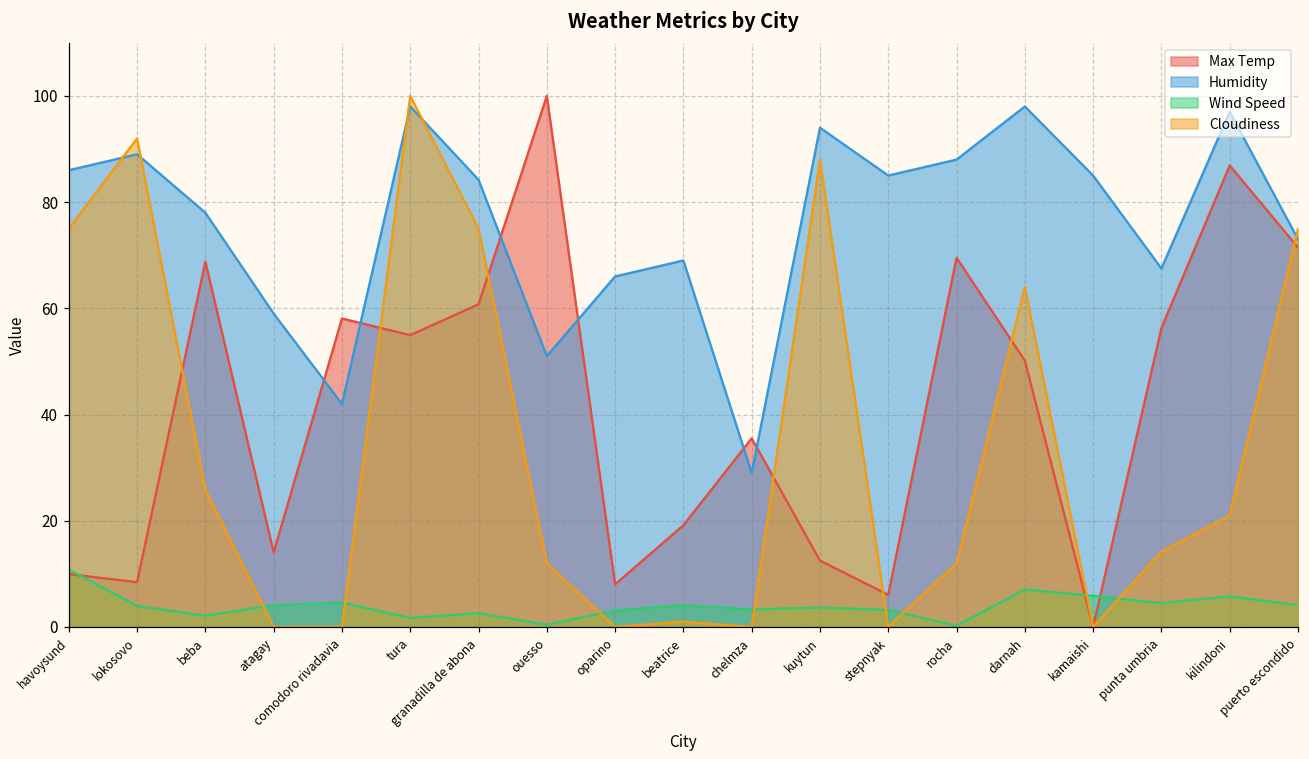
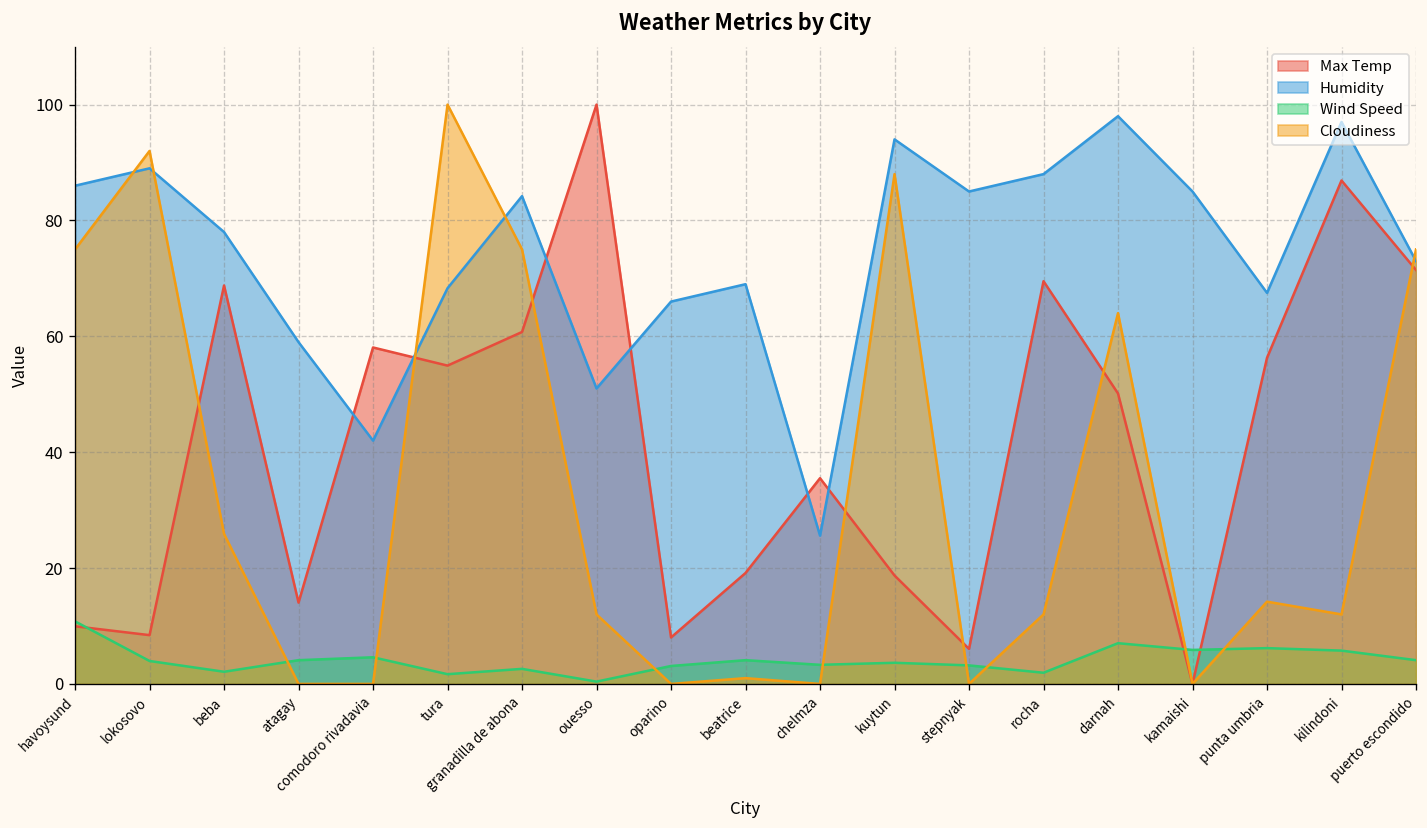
Humidity, tura: 98 -> 68
Humidity, chelmza: 29 -> 26
Max Temp, kuytun: 12 -> 19
Wind Speed, rocha: 0 -> 2
Wind Speed, punta umbria: 4 -> 6
Cloudiness, kilindoni: 21 -> 12
